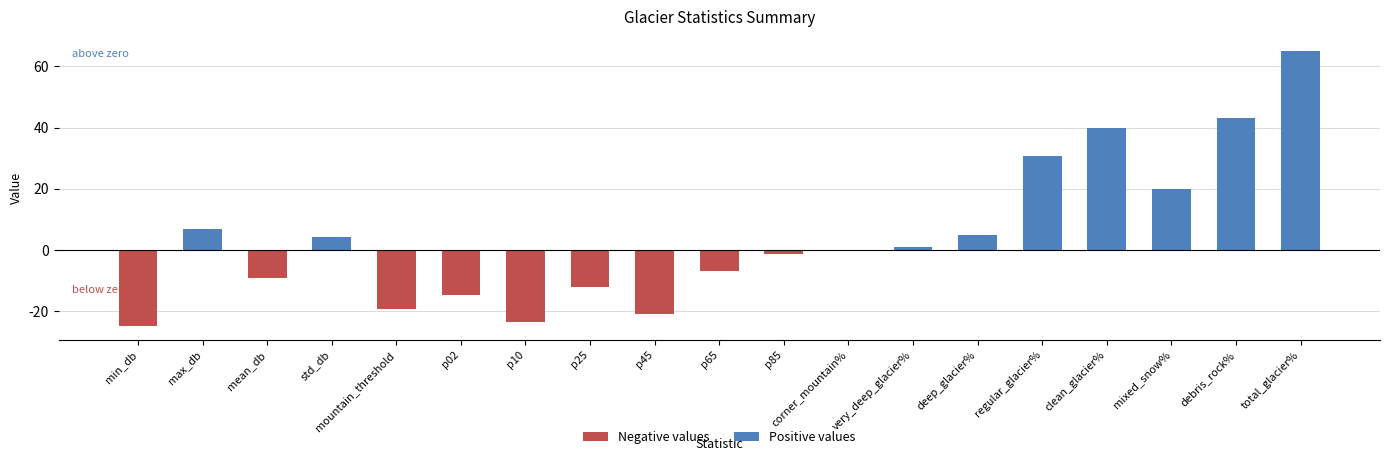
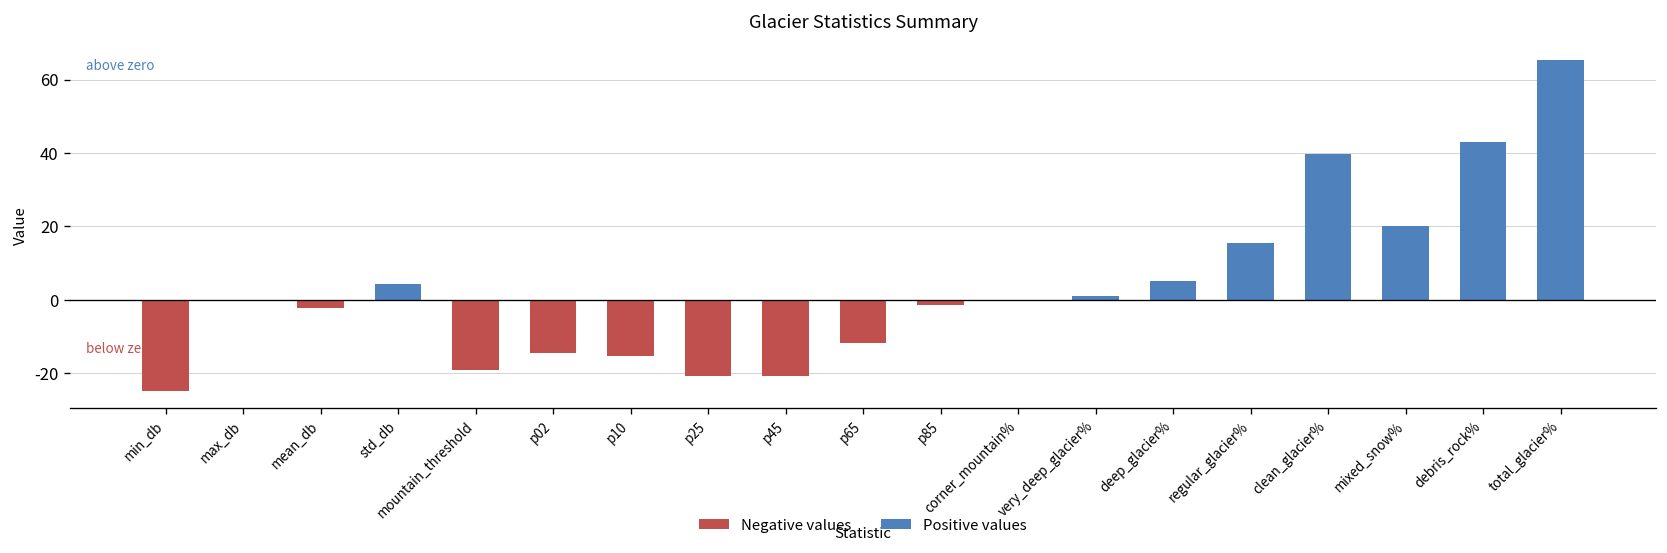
Positive values, max_db: 7 -> 0
Negative values, mean_db: -9 -> -2
Negative values, p10: -23 -> -15
Negative values, p25: -12 -> -21
Negative values, p65: -7 -> -12
Positive values, regular_glacier%: 31 -> 15
